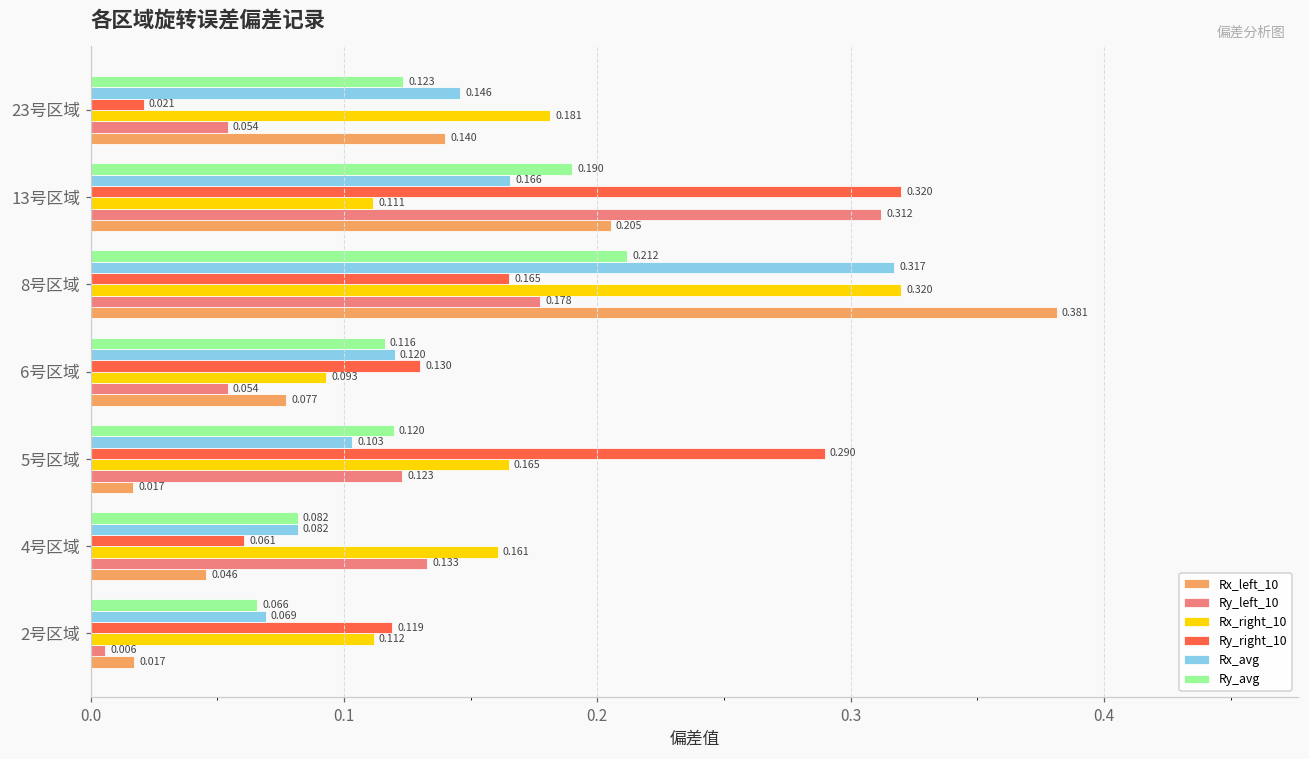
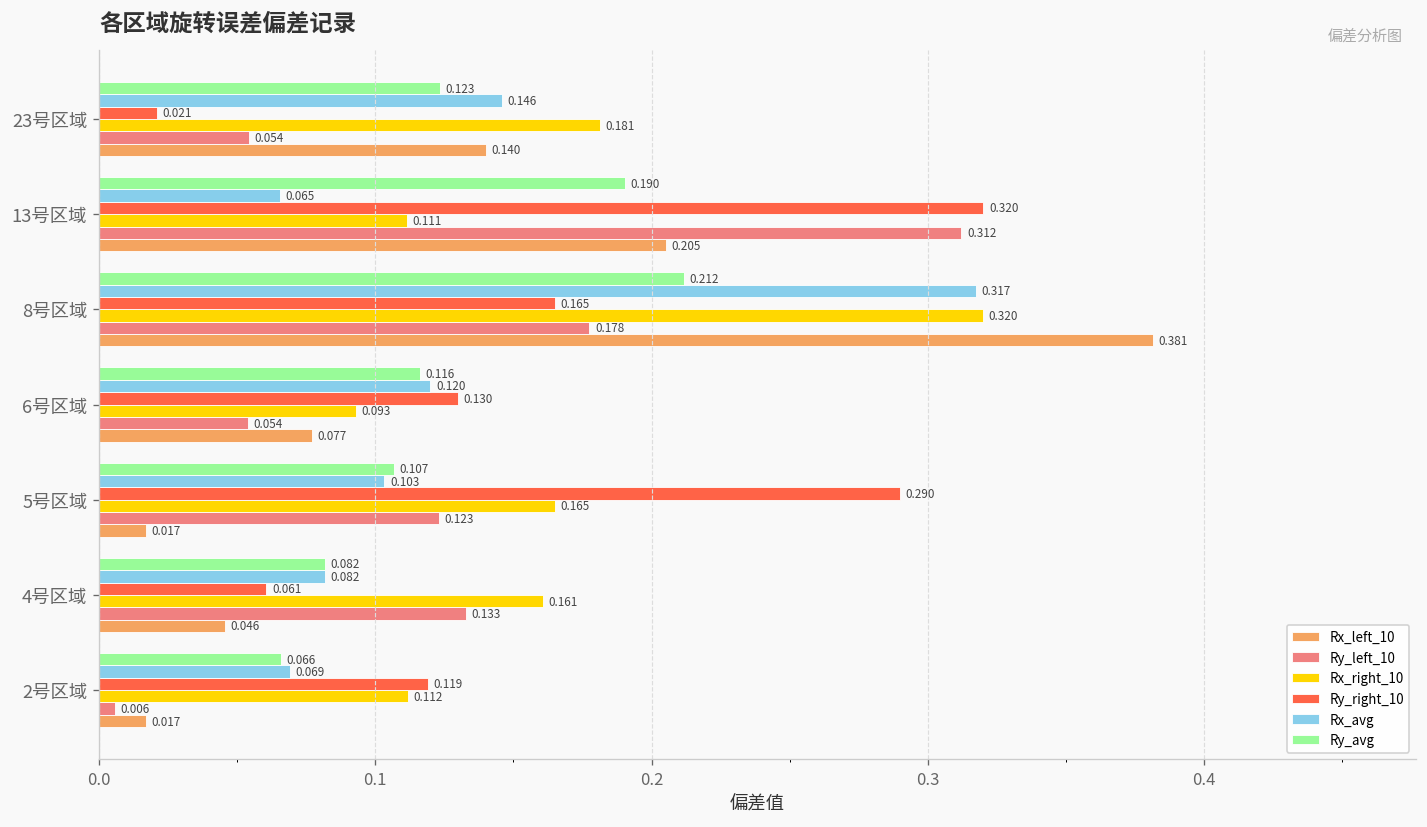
Rx_avg, 13号区域: 0.166 -> 0.065
Ry_avg, 5号区域: 0.120 -> 0.107
